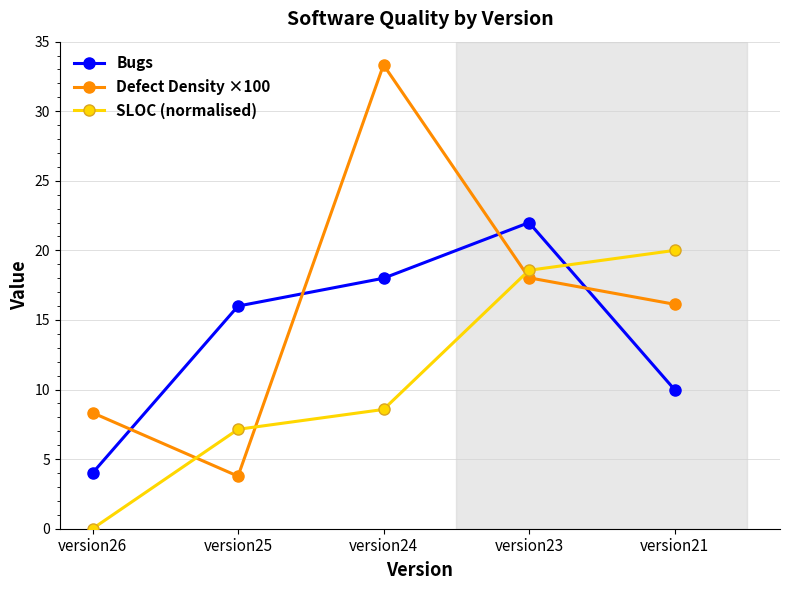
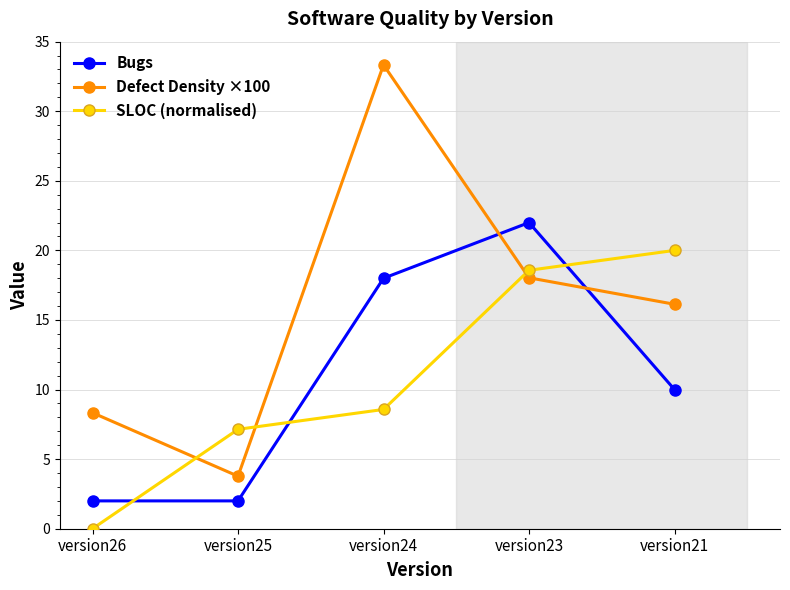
Bugs, version26: 4 -> 2
Bugs, version25: 16 -> 2
